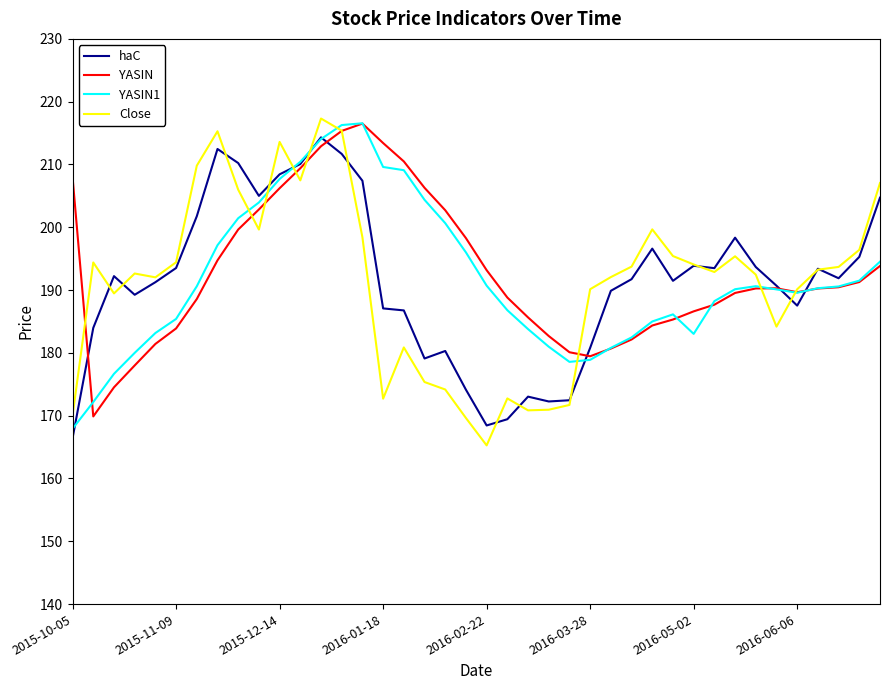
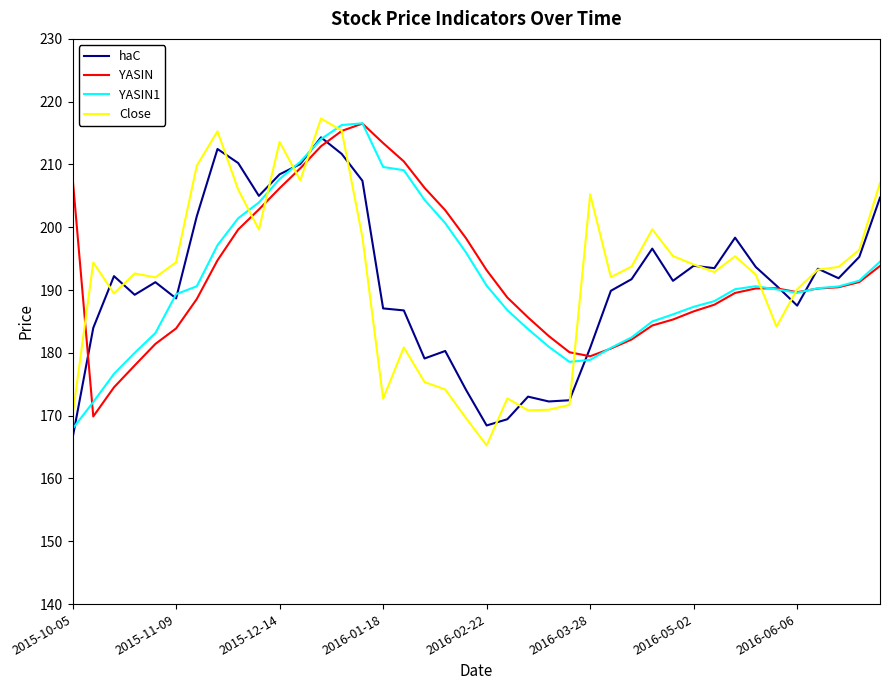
haC, 2015-11-09: 194 -> 189
YASIN1, 2015-11-09: 185 -> 189
Close, 2016-03-28: 190 -> 205
YASIN1, 2016-05-02: 183 -> 187
